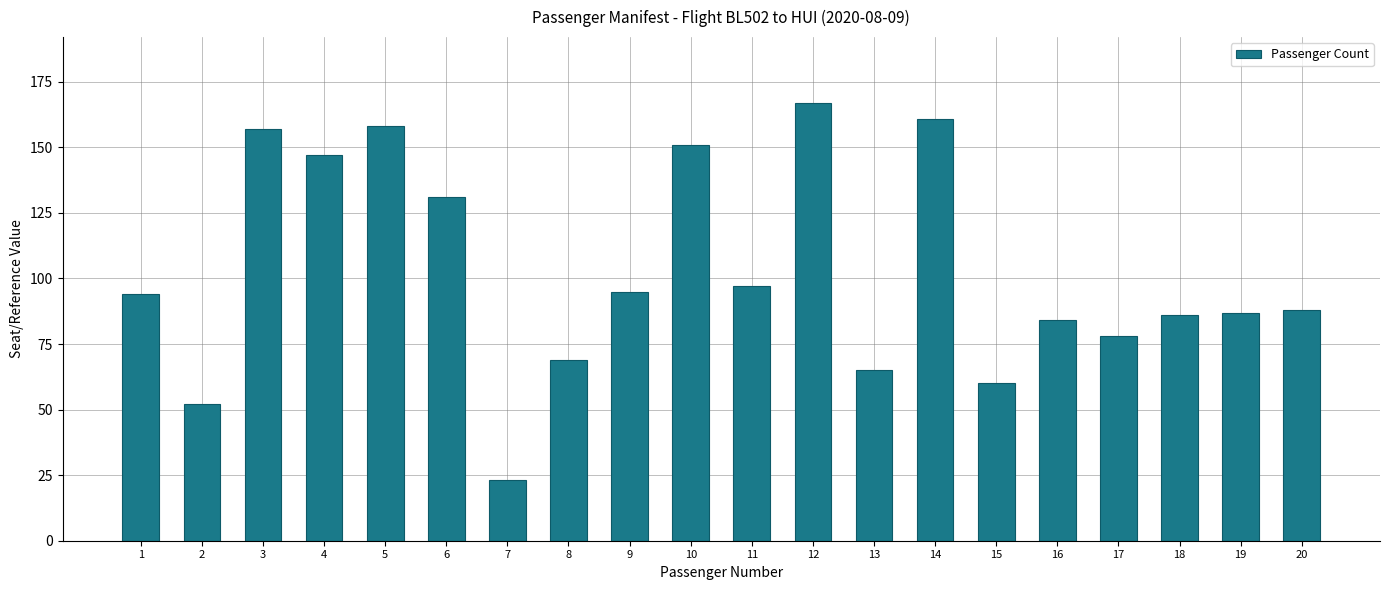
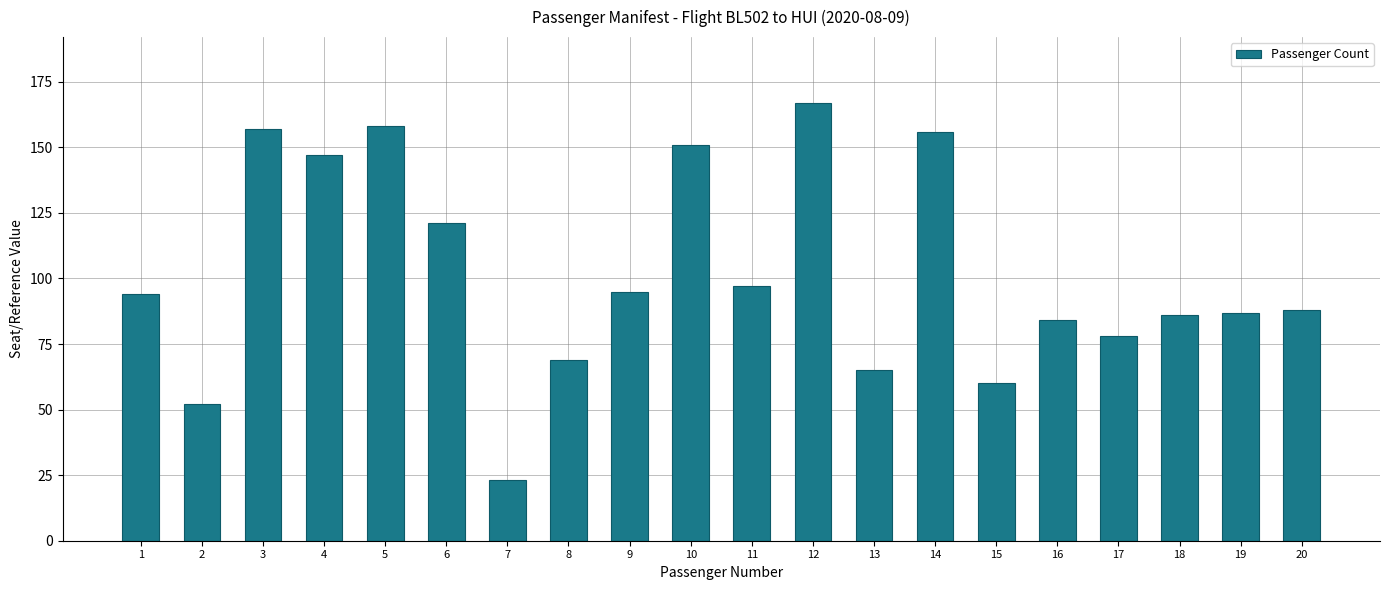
6: 131 -> 121
14: 161 -> 156
